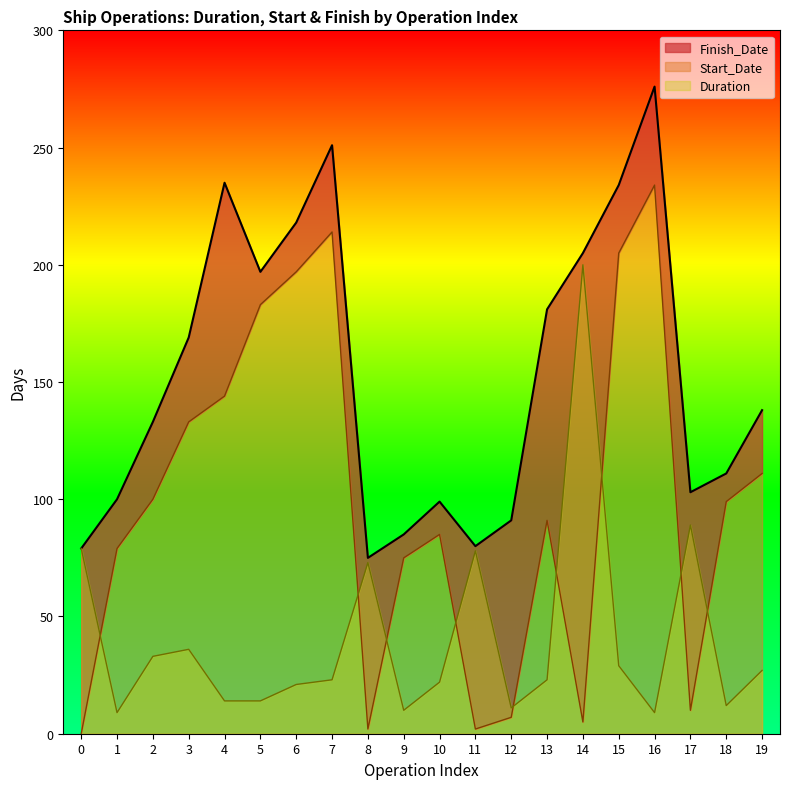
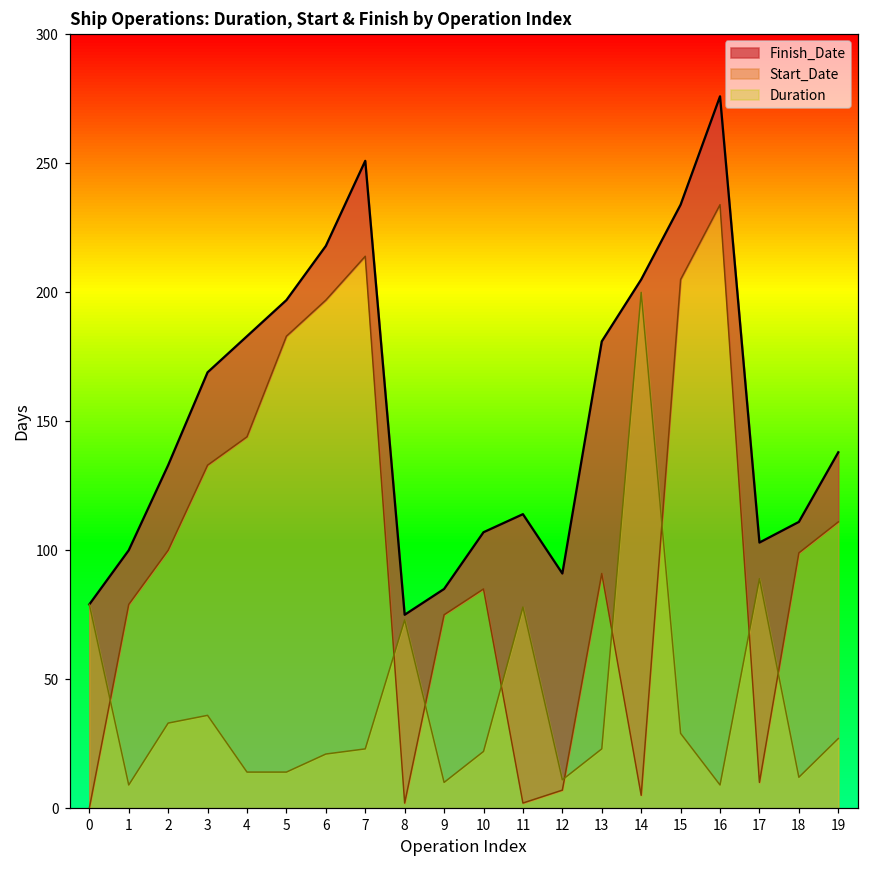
Finish_Date, 4: 235 -> 183
Finish_Date, 10: 99 -> 107
Finish_Date, 11: 80 -> 114
